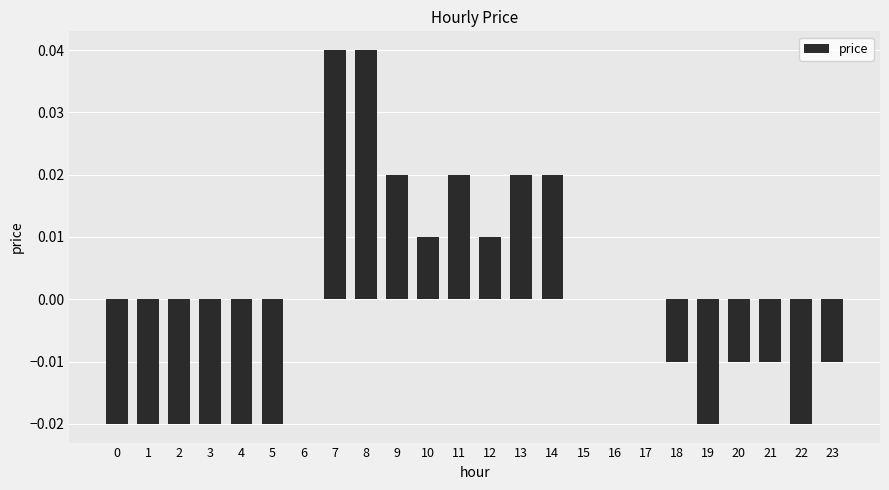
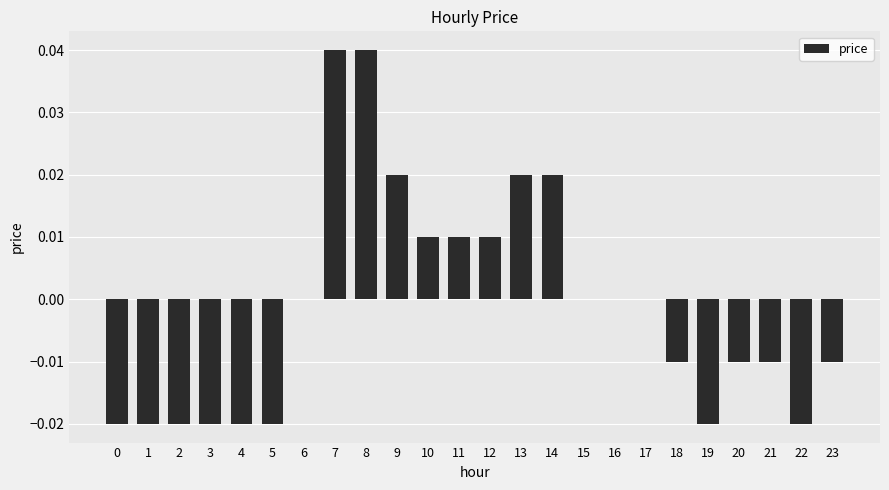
11: 0.02 -> 0.01
